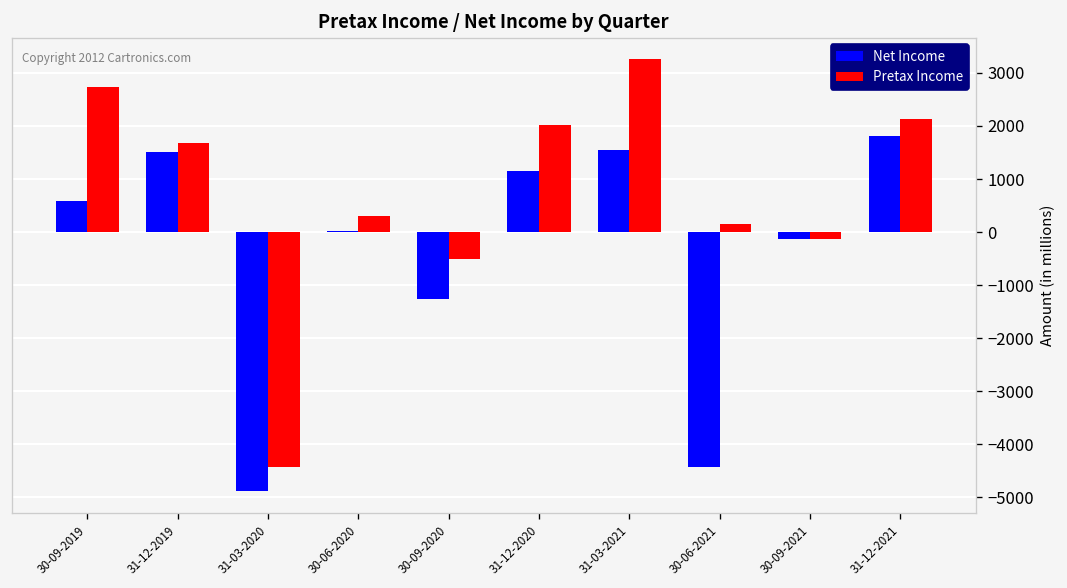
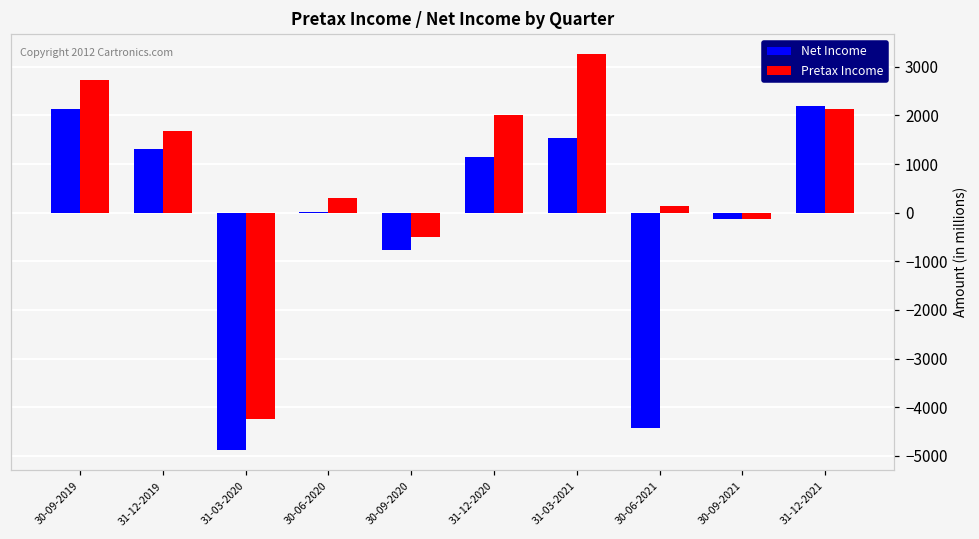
Net Income, 30-09-2019: 600 -> 2100
Net Income, 31-12-2019: 1500 -> 1300
Pretax Income, 31-03-2020: -4400 -> -4200
Net Income, 30-09-2020: -1300 -> -800
Net Income, 31-12-2021: 1800 -> 2200
